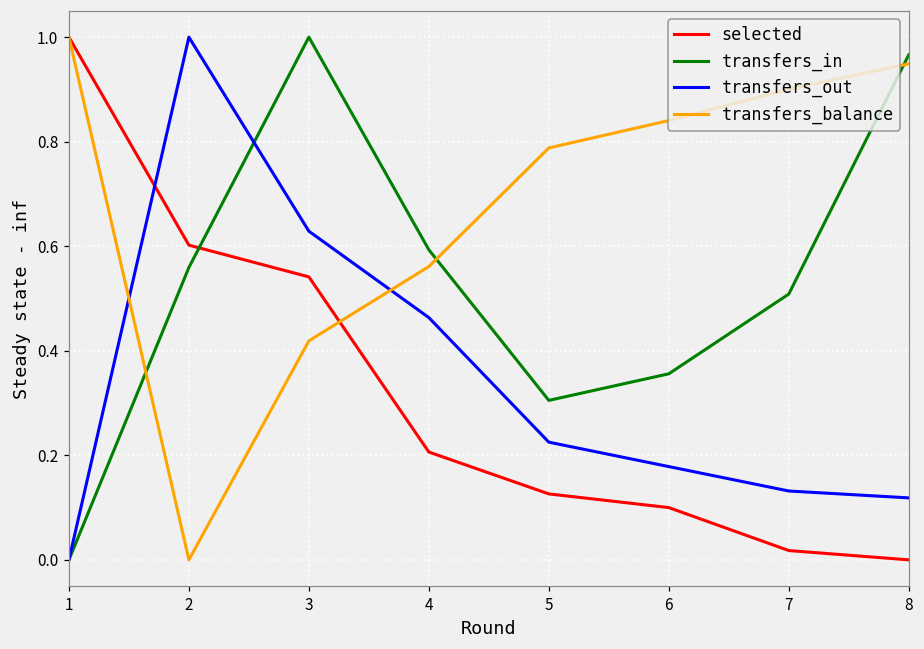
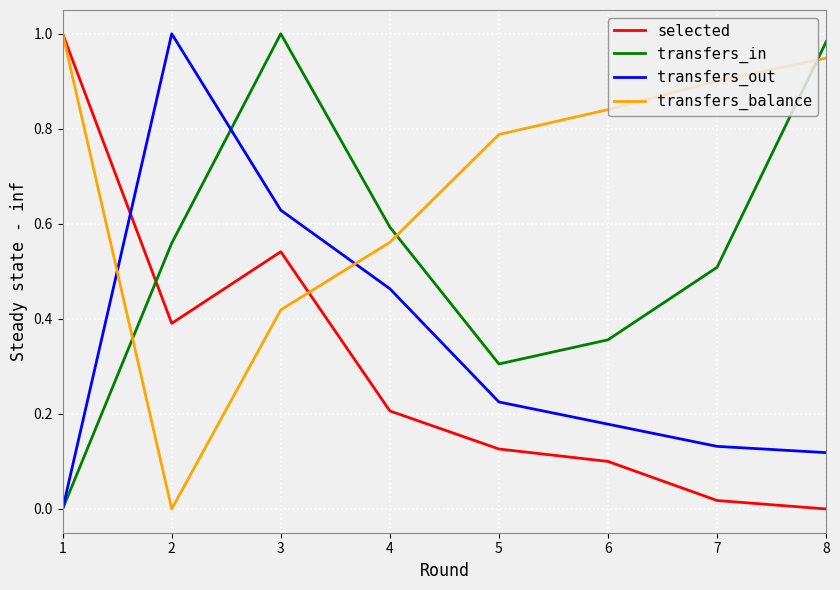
selected, 2: 0.60 -> 0.39
transfers_in, 8: 0.97 -> 0.98
